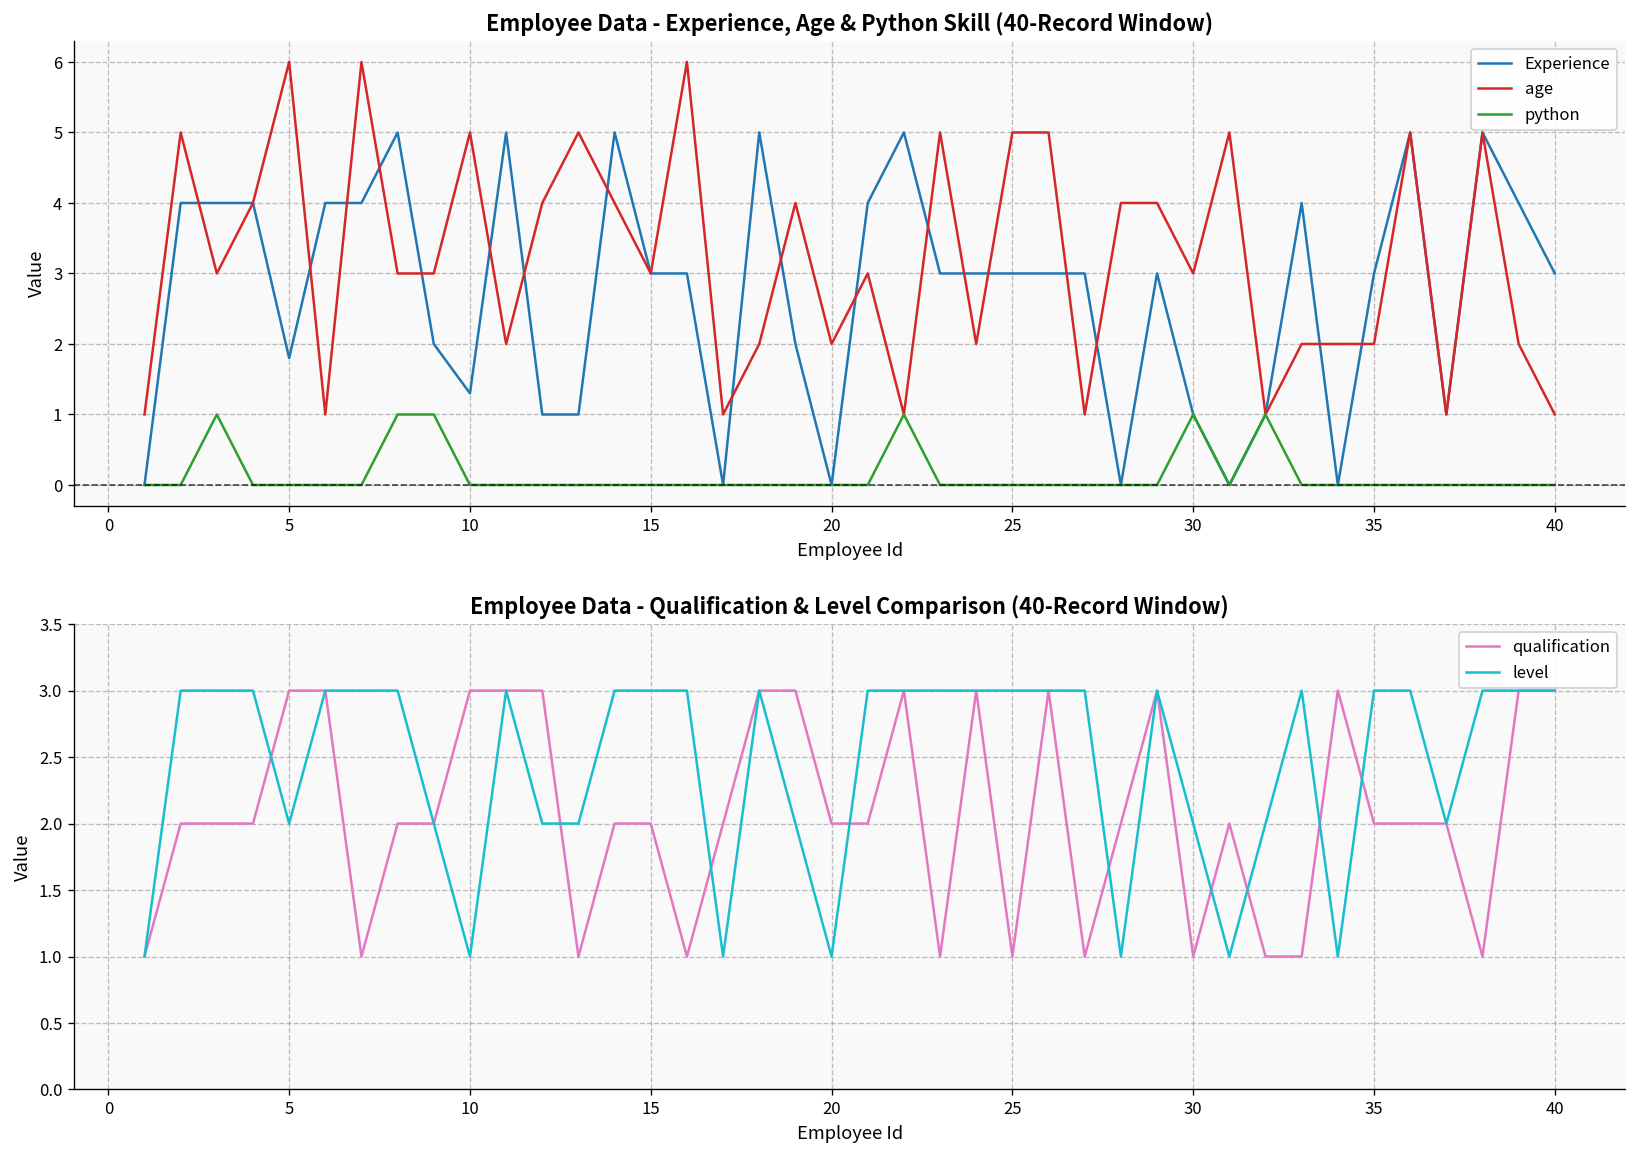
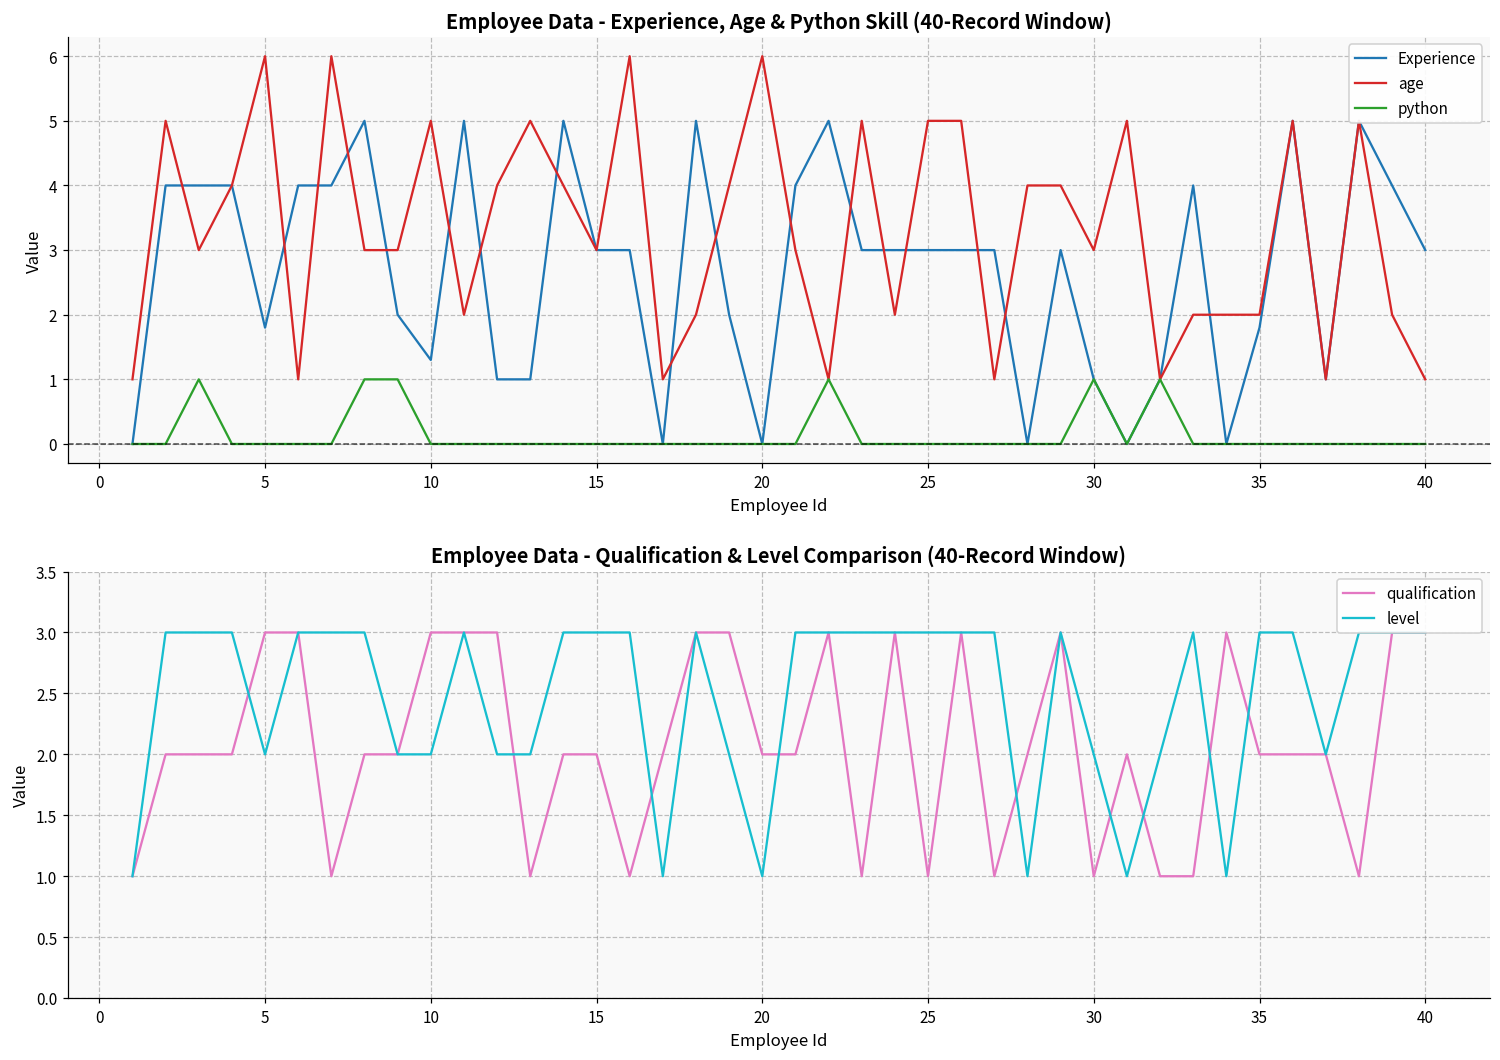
Employee Data - Experience, Age & Python Skill (40-Record Window), age, 20: 2 -> 6
Employee Data - Experience, Age & Python Skill (40-Record Window), Experience, 35: 3.0 -> 1.8
Employee Data - Qualification & Level Comparison (40-Record Window), level, 10: 1 -> 2
